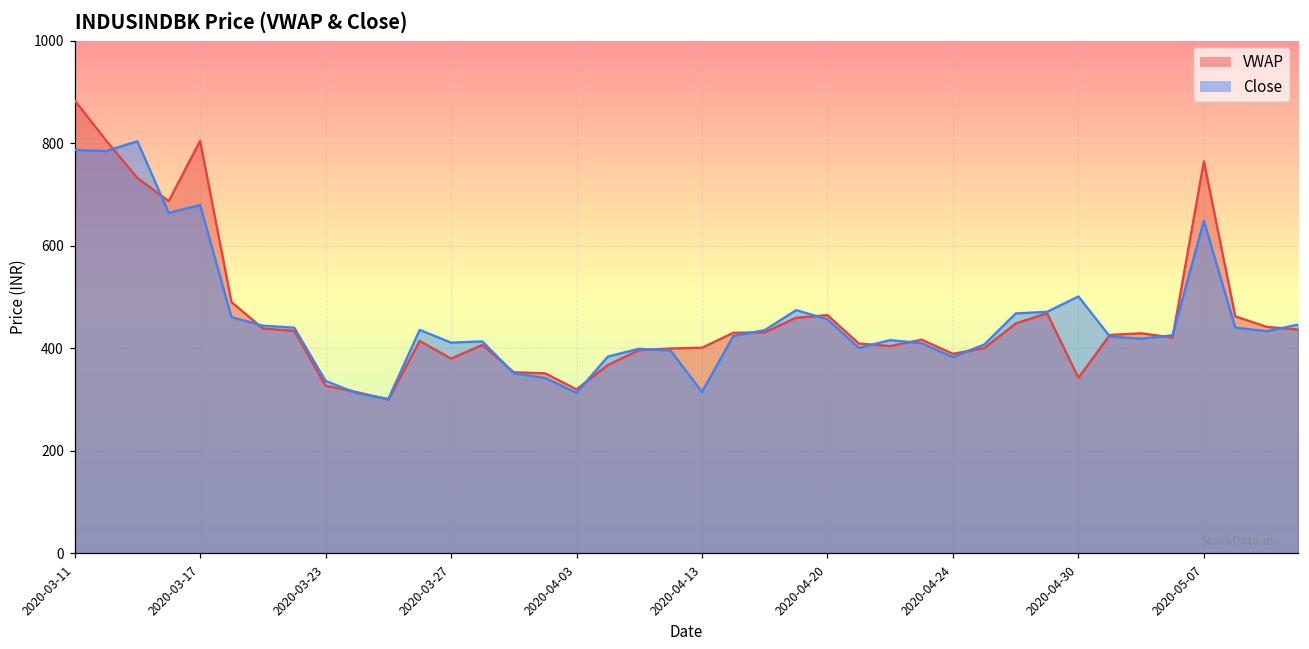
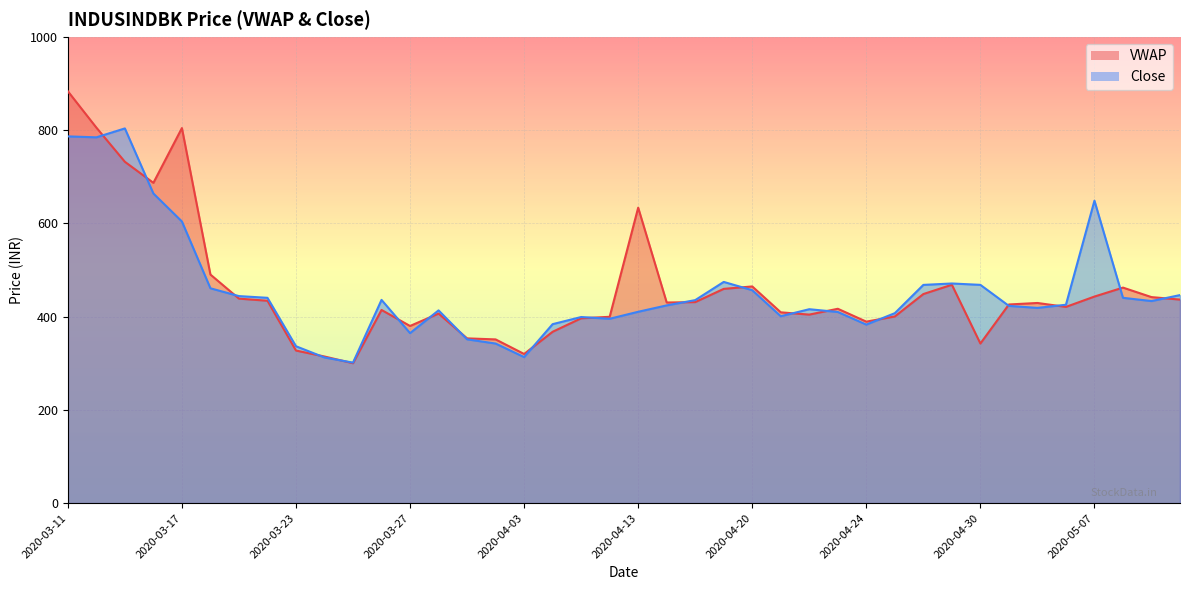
Close, 2020-03-17: 680 -> 600
Close, 2020-03-27: 410 -> 360
VWAP, 2020-04-13: 400 -> 630
Close, 2020-04-13: 310 -> 410
Close, 2020-04-30: 500 -> 470
VWAP, 2020-05-07: 760 -> 440
